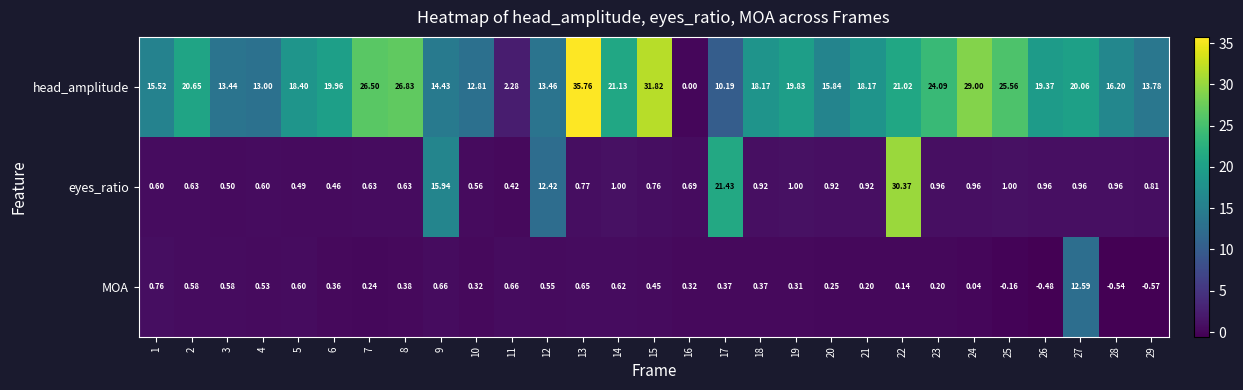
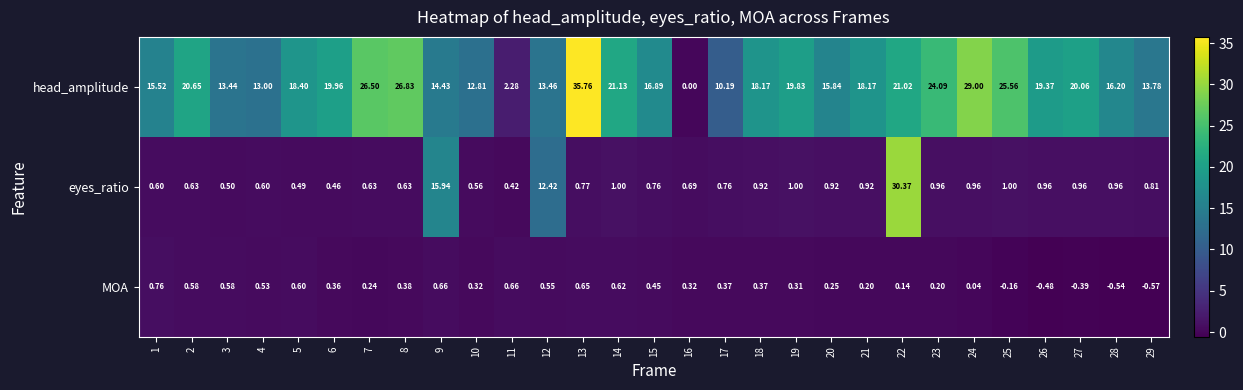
head_amplitude, 15: 31.82 -> 16.89
eyes_ratio, 17: 21.43 -> 0.76
MOA, 27: 12.59 -> -0.39
